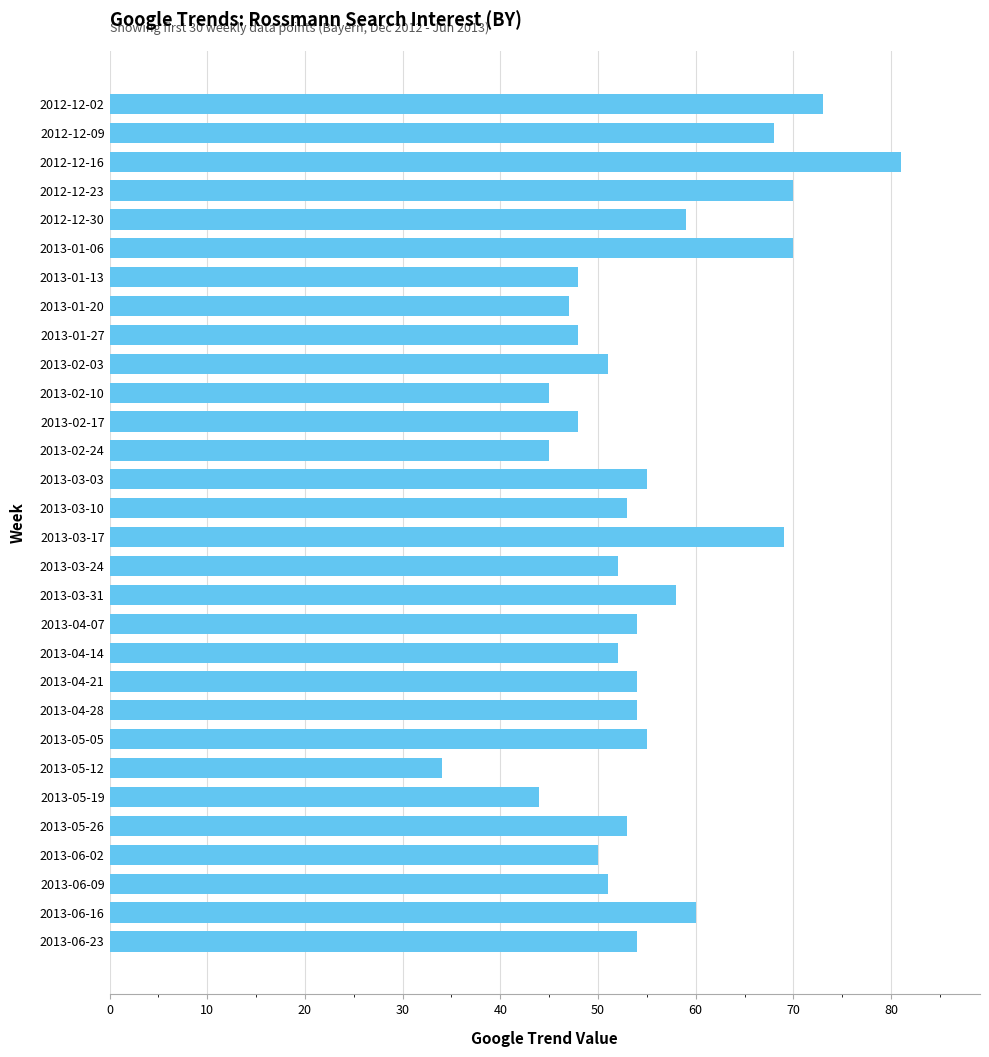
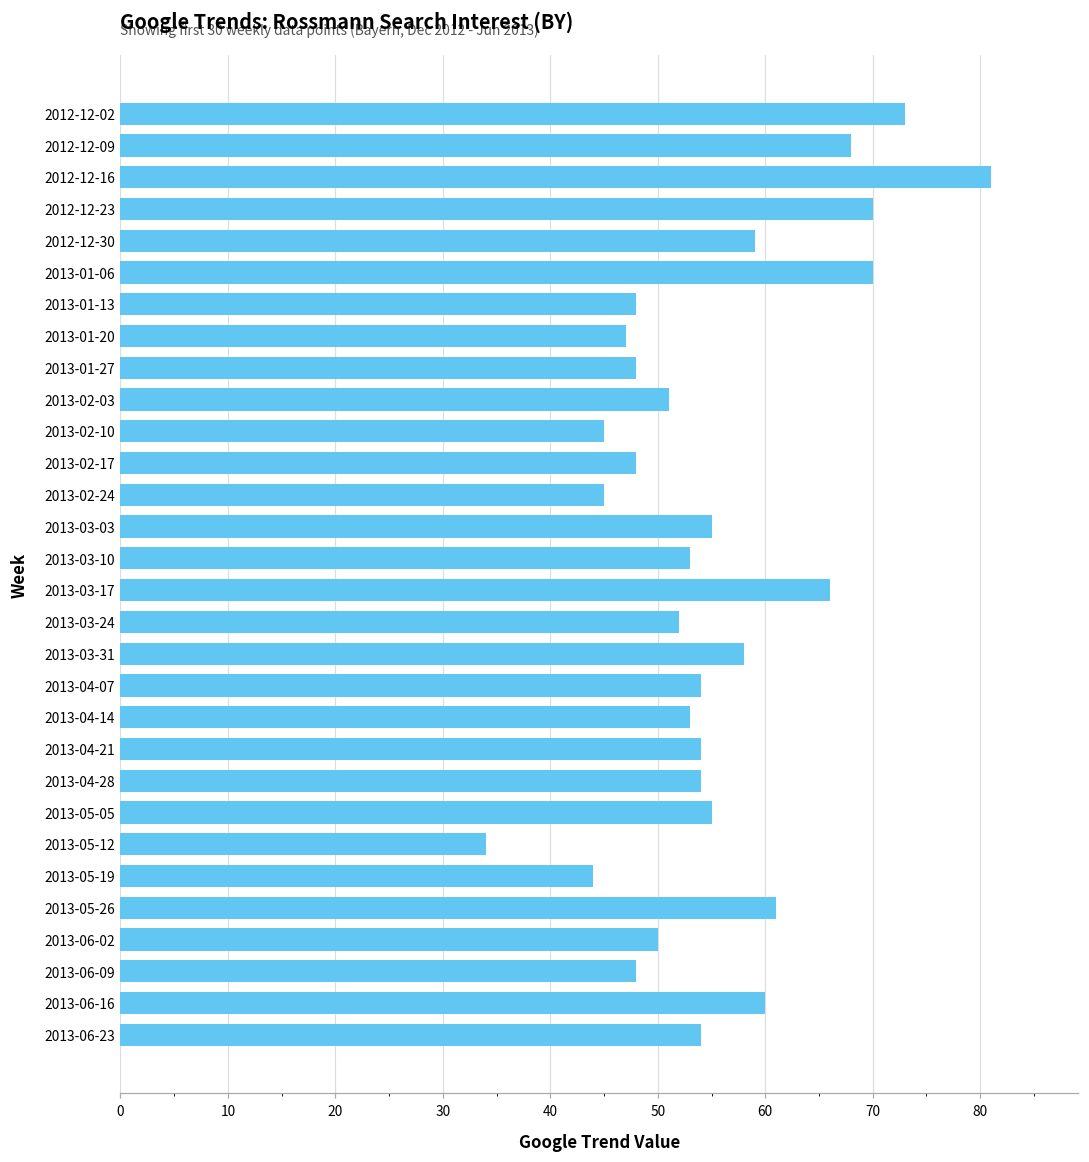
2013-03-17: 69 -> 66
2013-04-14: 52 -> 53
2013-05-26: 53 -> 61
2013-06-09: 51 -> 48
